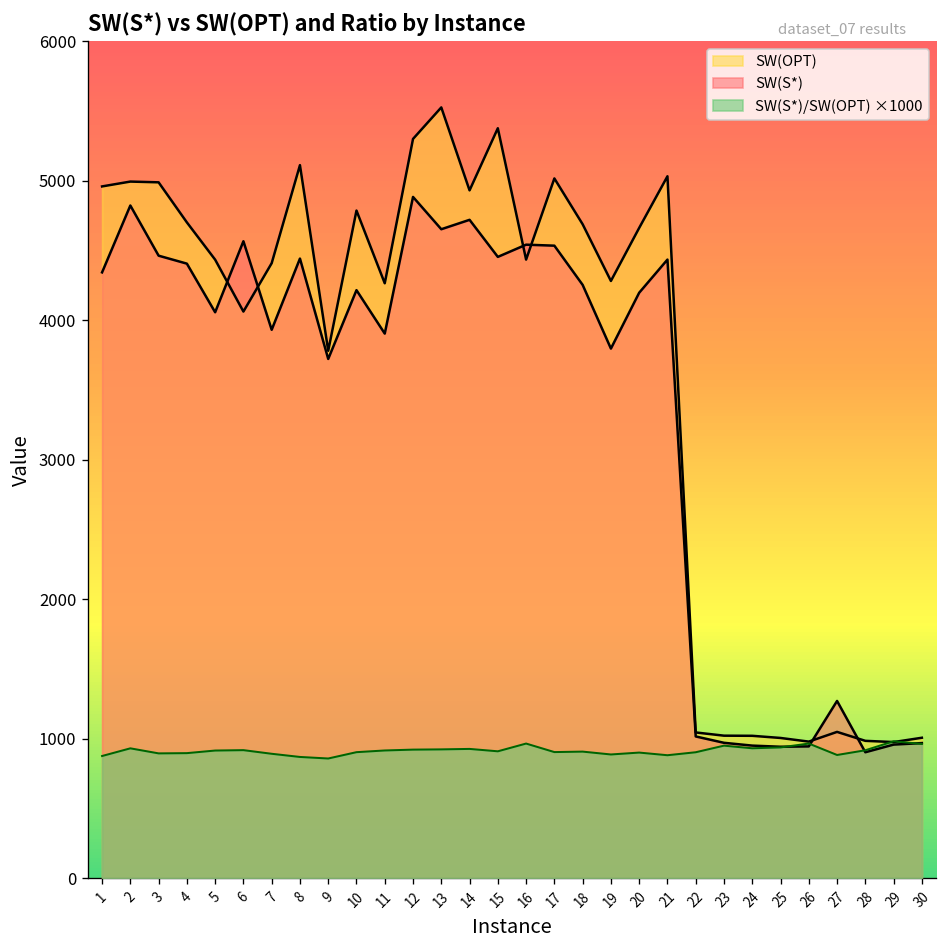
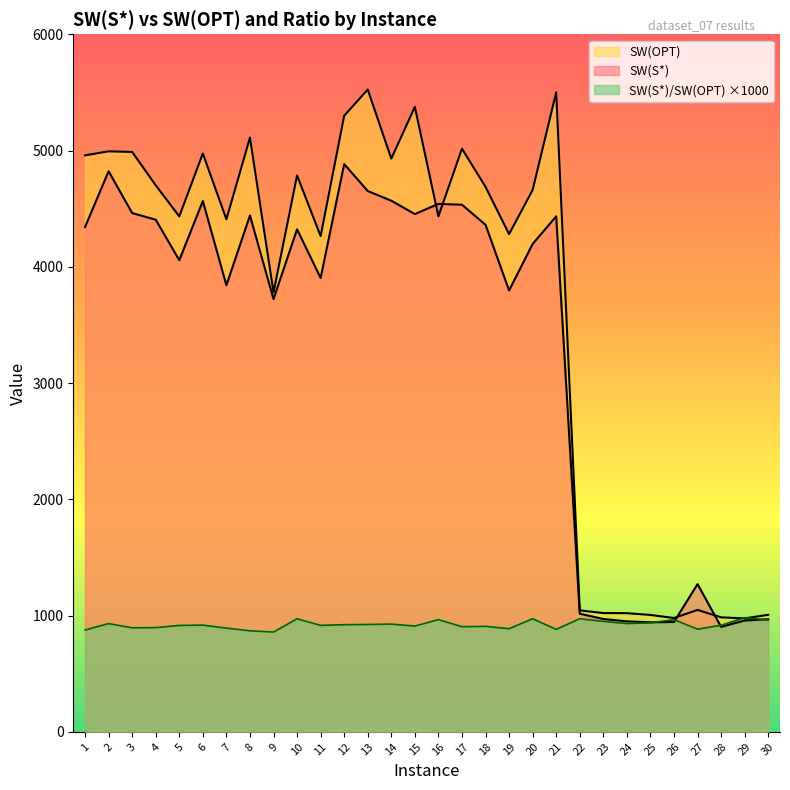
SW(OPT), 6: 4060 -> 4970
SW(S*), 7: 3930 -> 3840
SW(S*), 10: 4220 -> 4320
SW(S*)/SW(OPT) ×1000, 10: 900 -> 970
SW(S*), 14: 4720 -> 4570
SW(S*), 18: 4250 -> 4360
SW(S*)/SW(OPT) ×1000, 20: 900 -> 970
SW(OPT), 21: 5030 -> 5500
SW(S*)/SW(OPT) ×1000, 22: 900 -> 970
